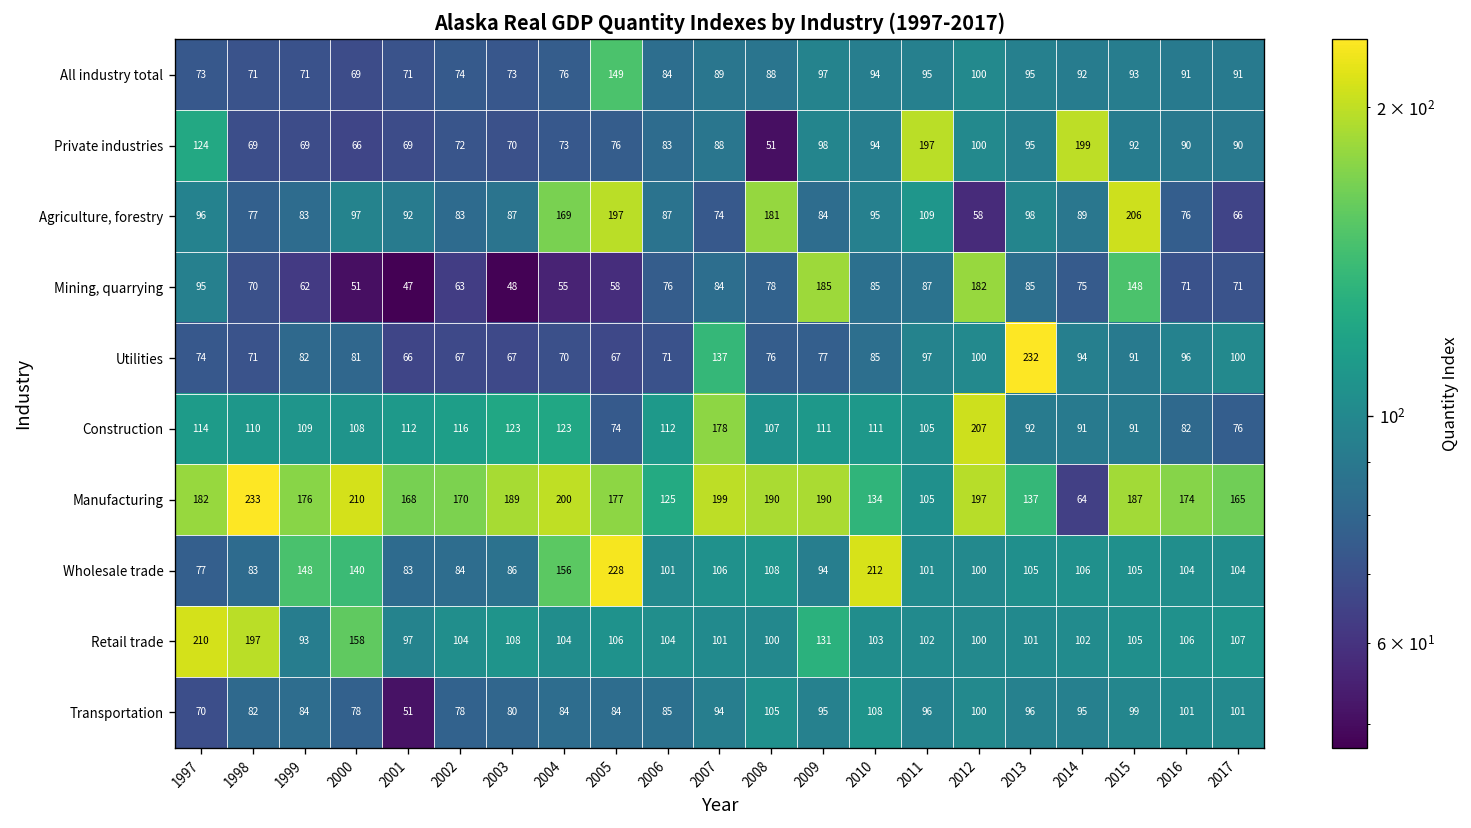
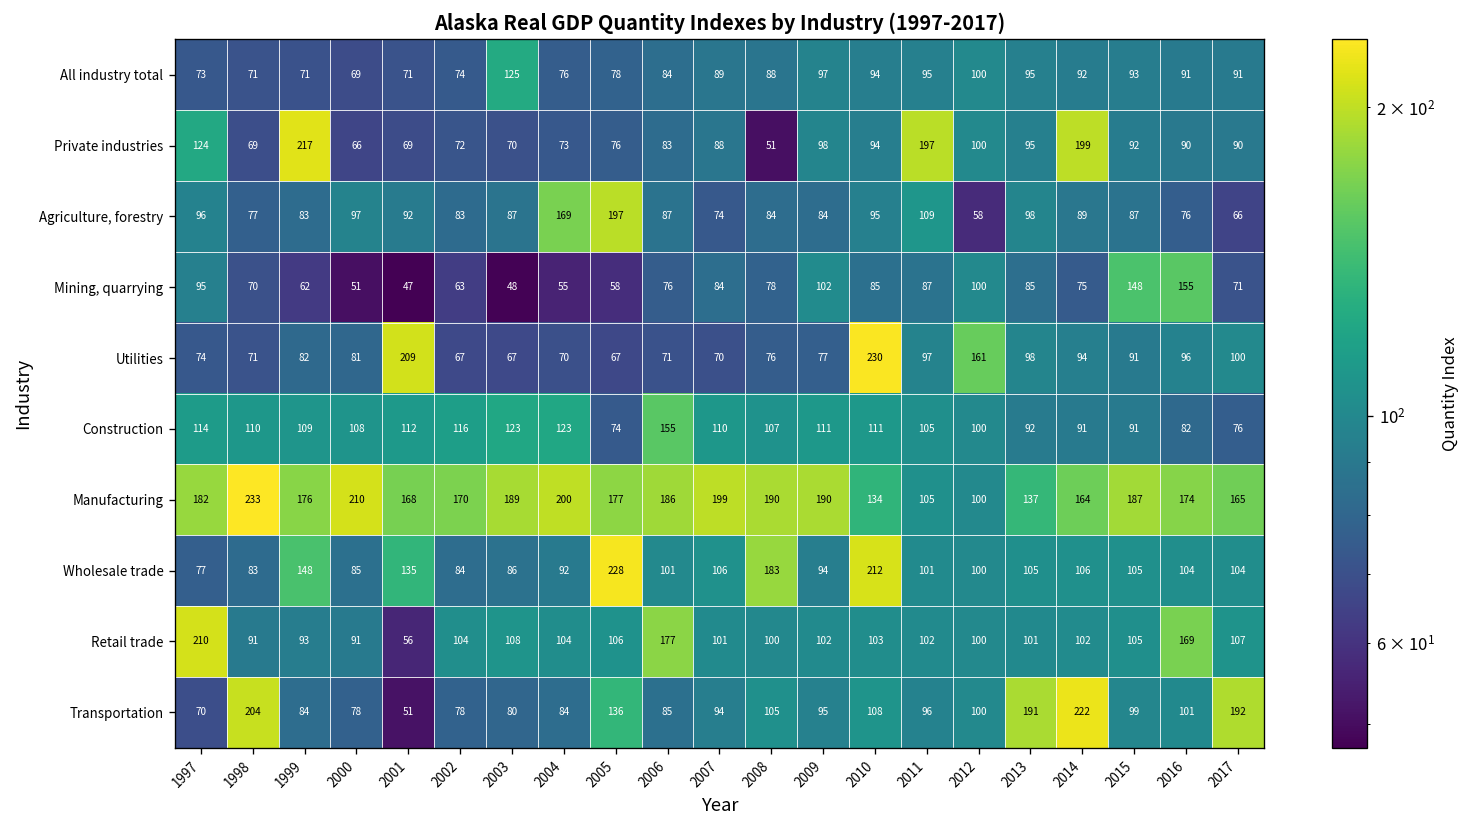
All industry total, 2003: 73 -> 125
All industry total, 2005: 149 -> 78
Private industries, 1999: 69 -> 217
Agriculture, forestry, 2008: 181 -> 84
Agriculture, forestry, 2015: 206 -> 87
Mining, quarrying, 2009: 185 -> 102
Mining, quarrying, 2012: 182 -> 100
Mining, quarrying, 2016: 71 -> 155
Utilities, 2001: 66 -> 209
Utilities, 2007: 137 -> 70
Utilities, 2010: 85 -> 230
Utilities, 2012: 100 -> 161
Utilities, 2013: 232 -> 98
Construction, 2006: 112 -> 155
Construction, 2007: 178 -> 110
Construction, 2012: 207 -> 100
Manufacturing, 2006: 125 -> 186
Manufacturing, 2012: 197 -> 100
Manufacturing, 2014: 64 -> 164
Wholesale trade, 2000: 140 -> 85
Wholesale trade, 2001: 83 -> 135
Wholesale trade, 2004: 156 -> 92
Wholesale trade, 2008: 108 -> 183
Retail trade, 1998: 197 -> 91
Retail trade, 2000: 158 -> 91
Retail trade, 2001: 97 -> 56
Retail trade, 2006: 104 -> 177
Retail trade, 2009: 131 -> 102
Retail trade, 2016: 106 -> 169
Transportation, 1998: 82 -> 204
Transportation, 2005: 84 -> 136
Transportation, 2013: 96 -> 191
Transportation, 2014: 95 -> 222
Transportation, 2017: 101 -> 192
